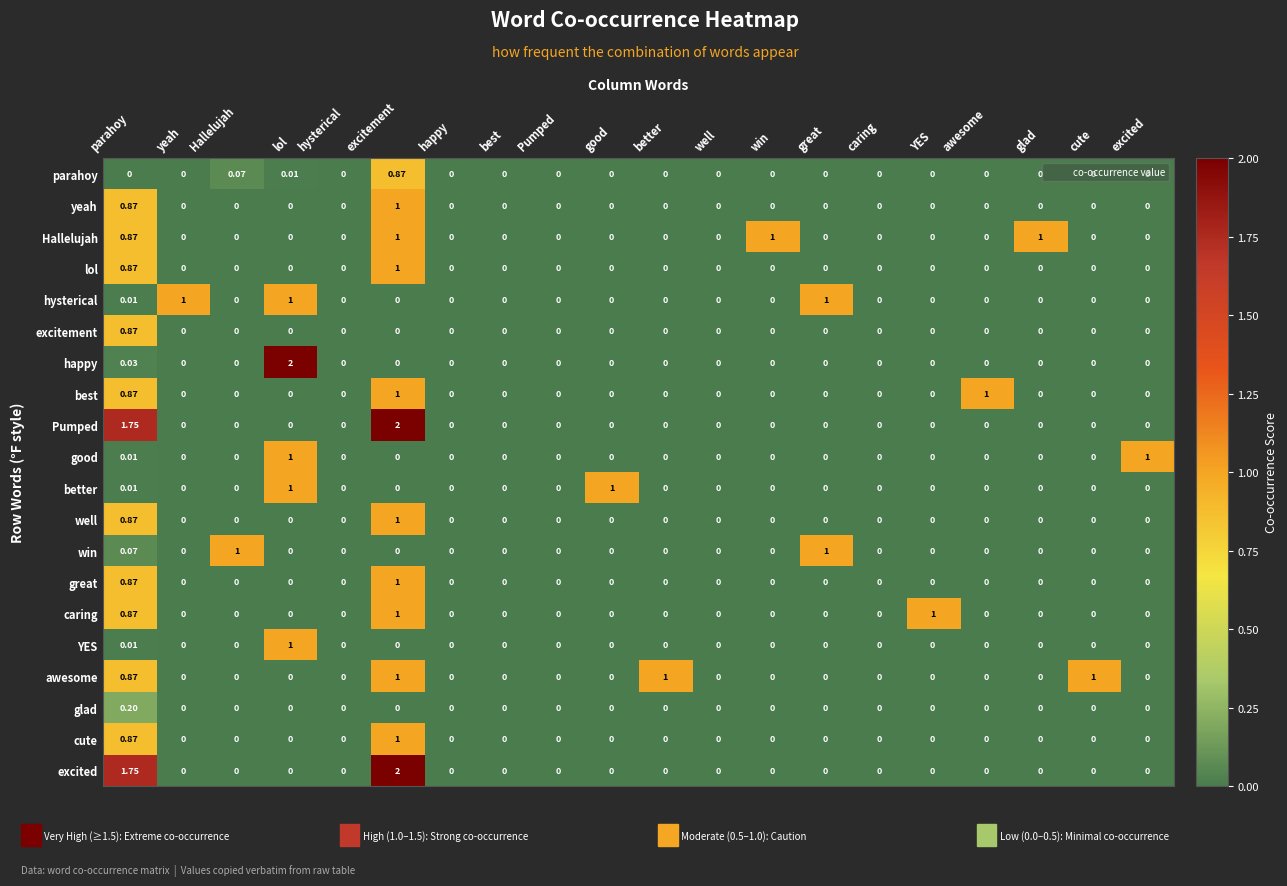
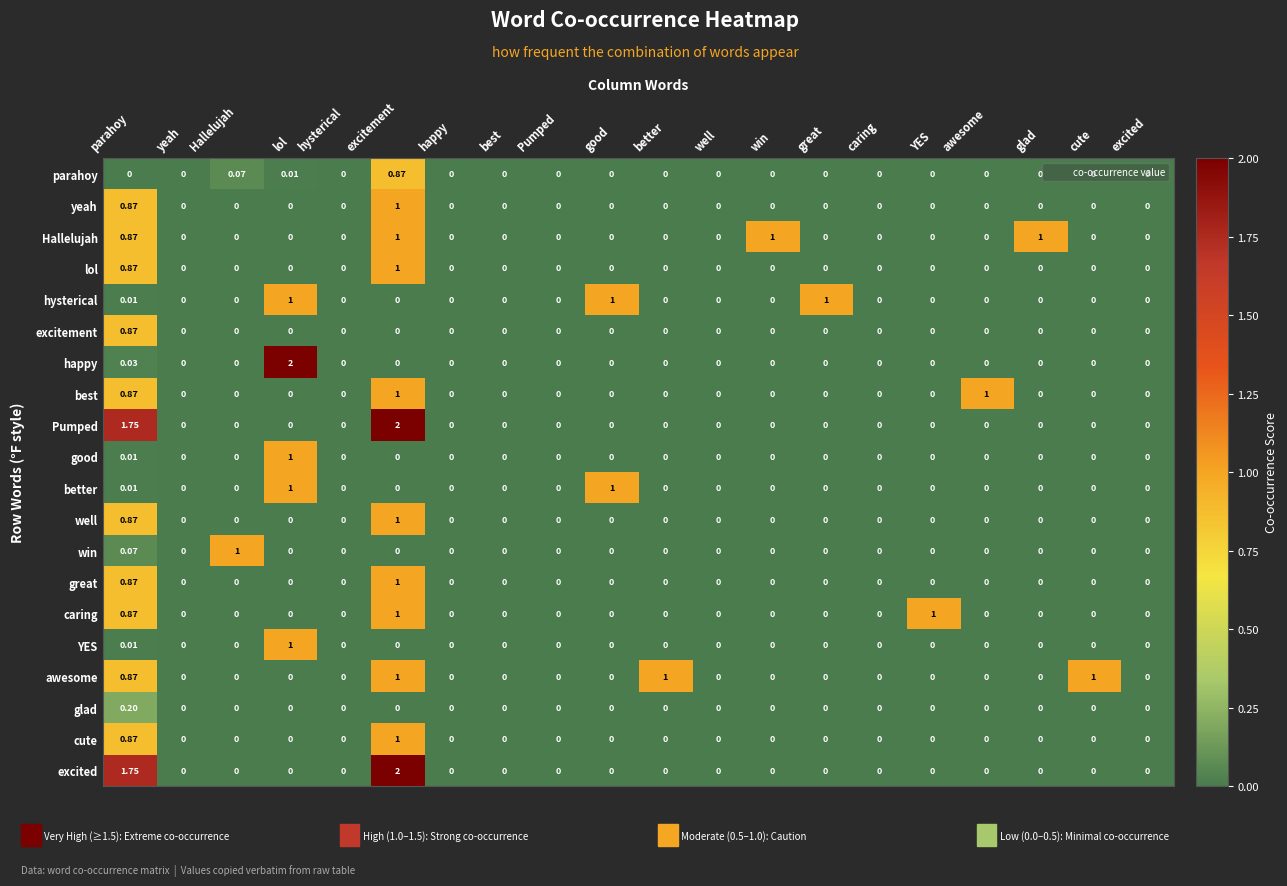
hysterical, yeah: 1 -> 0
hysterical, good: 0 -> 1
good, excited: 1 -> 0
win, great: 1 -> 0
